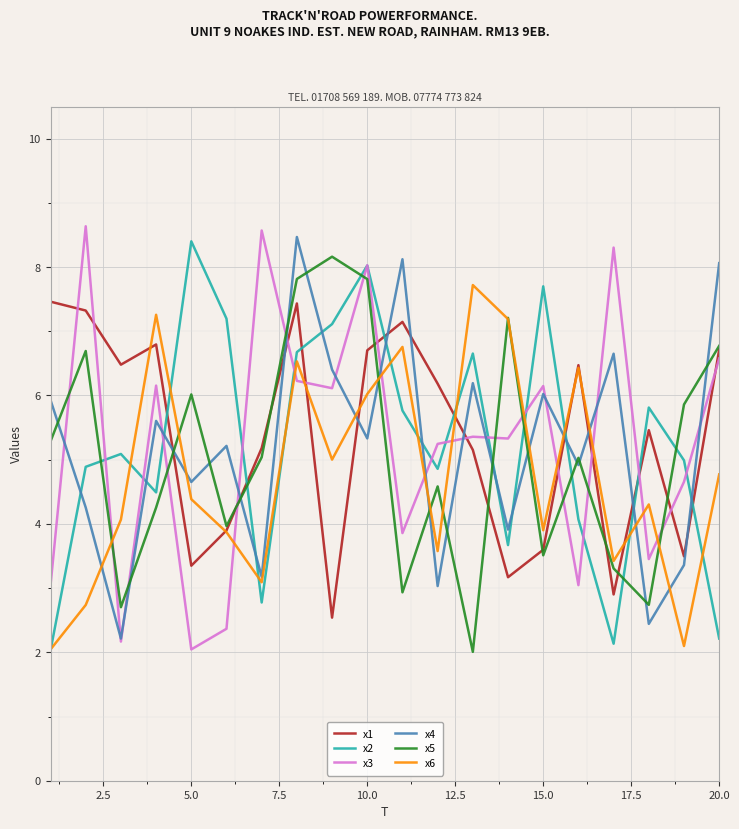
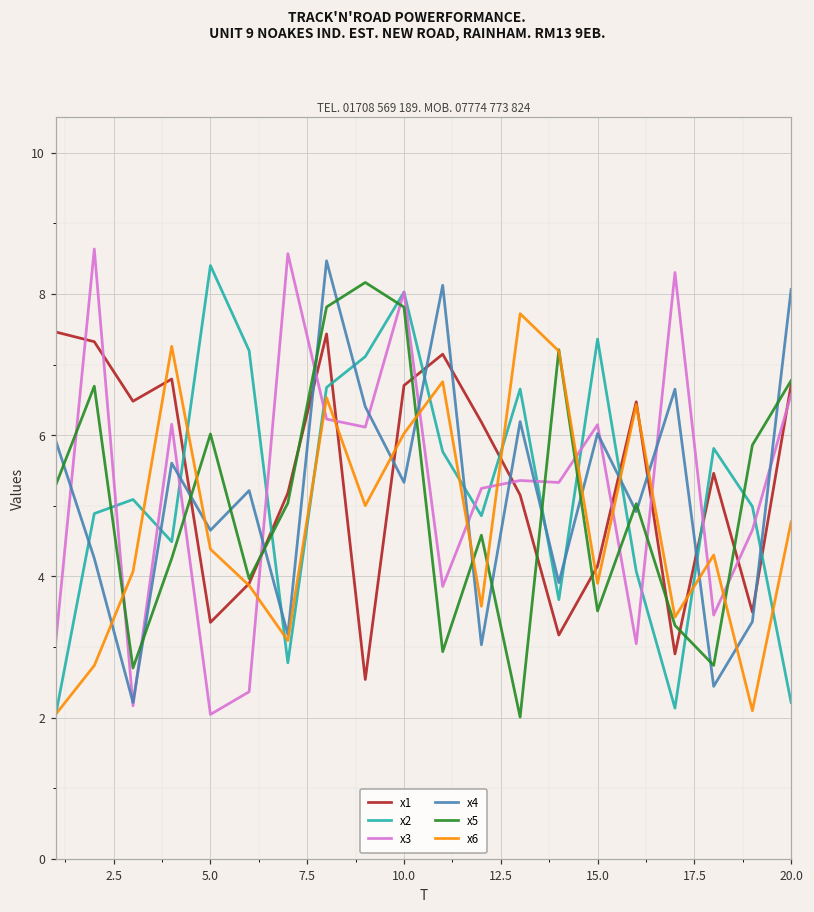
x1, 15.0: 3.6 -> 4.1
x2, 15.0: 7.7 -> 7.4
